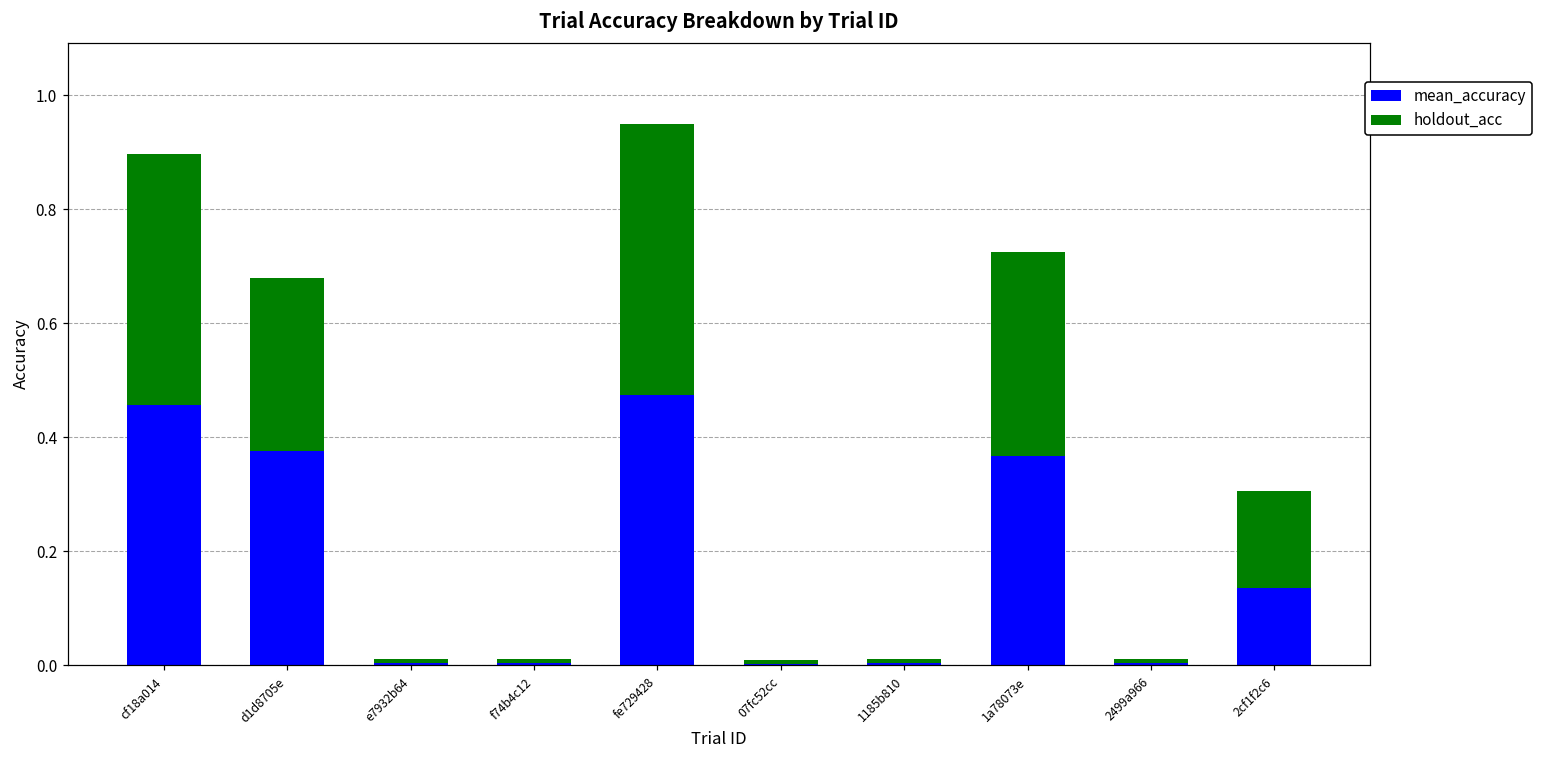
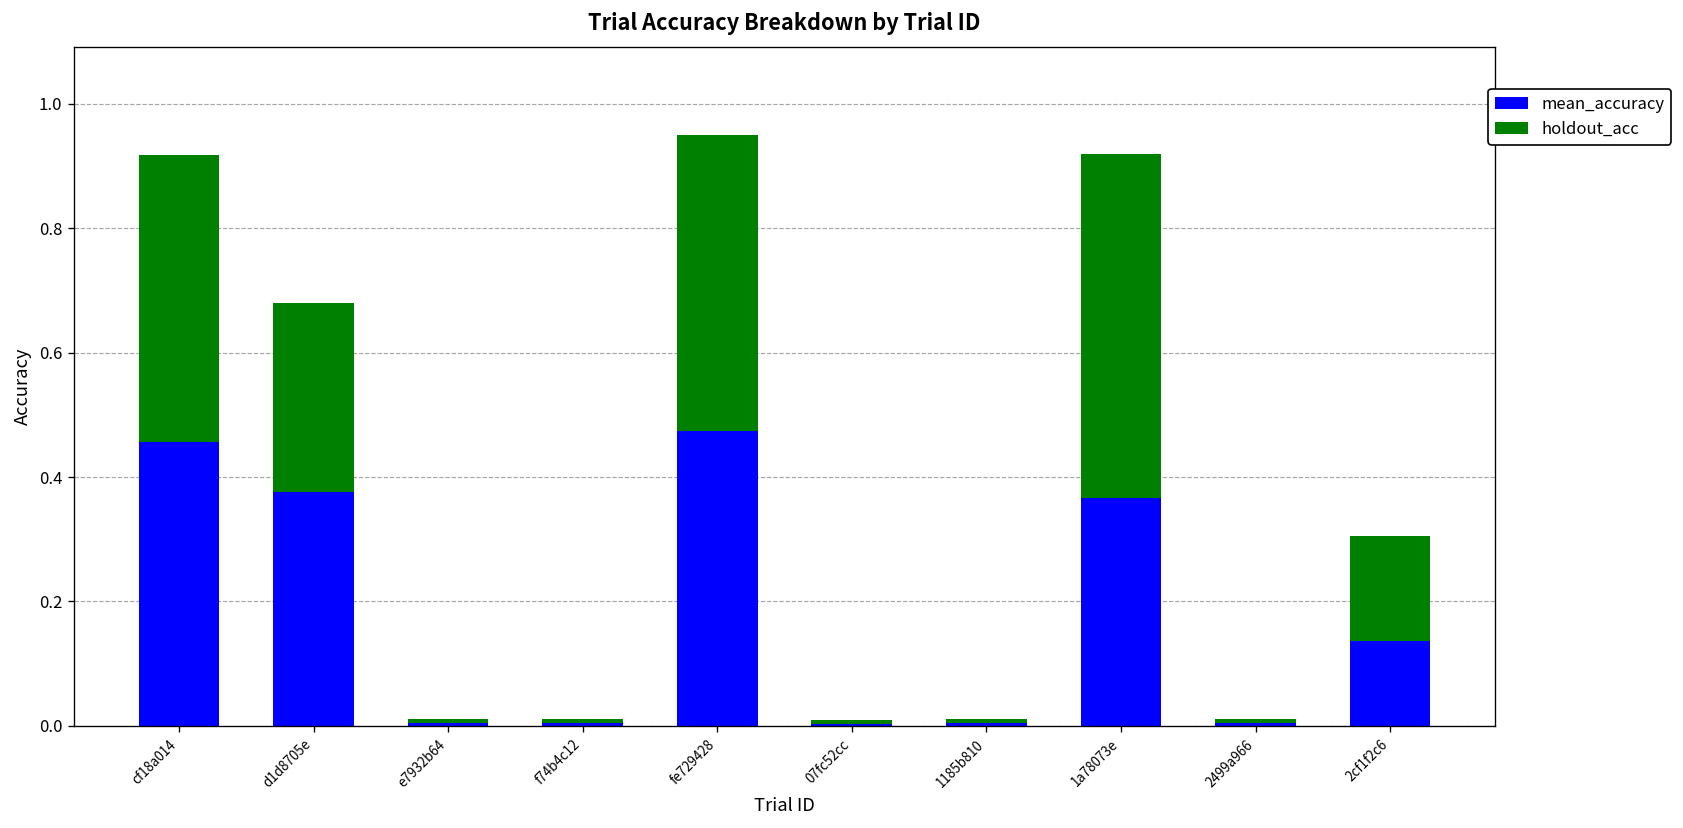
holdout_acc, cf18a014: 0.44 -> 0.46
holdout_acc, 1a78073e: 0.36 -> 0.55
